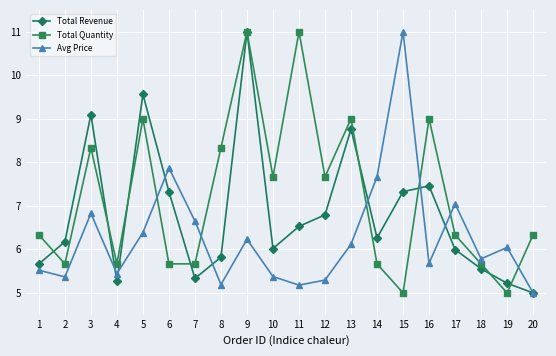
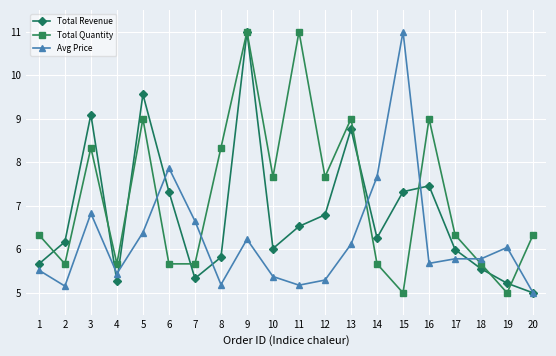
Avg Price, 2: 5.4 -> 5.2
Avg Price, 17: 7.0 -> 5.8
